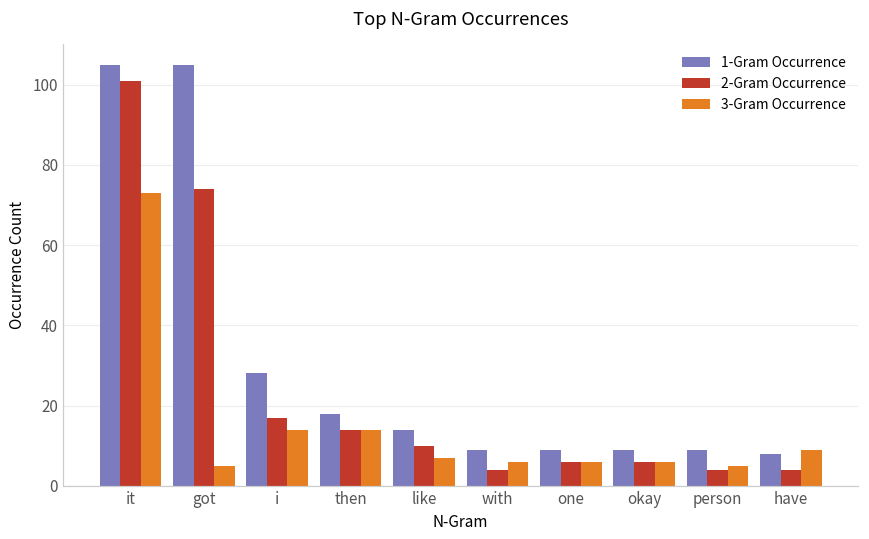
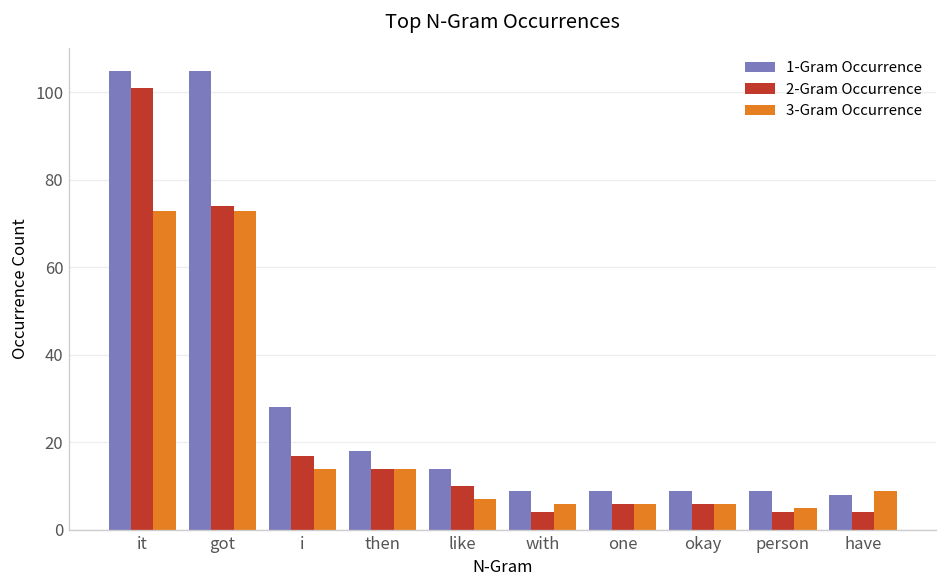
3-Gram Occurrence, got: 5 -> 73
